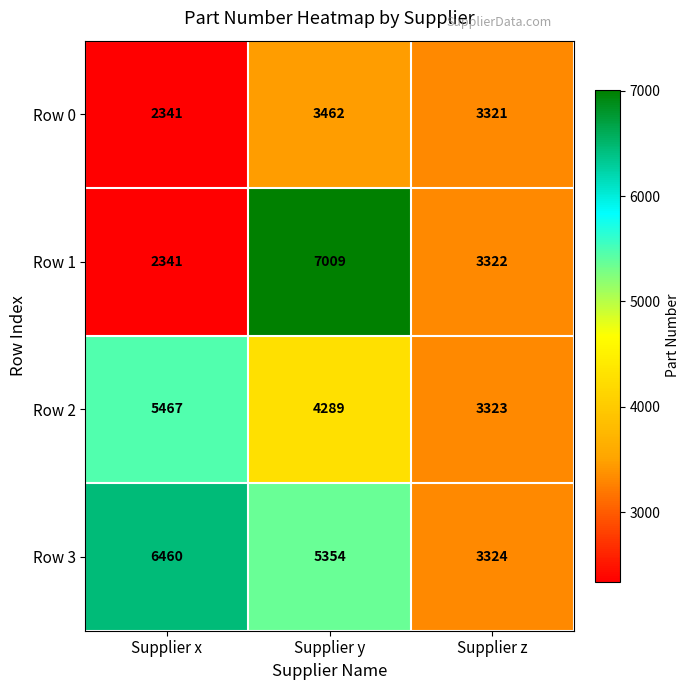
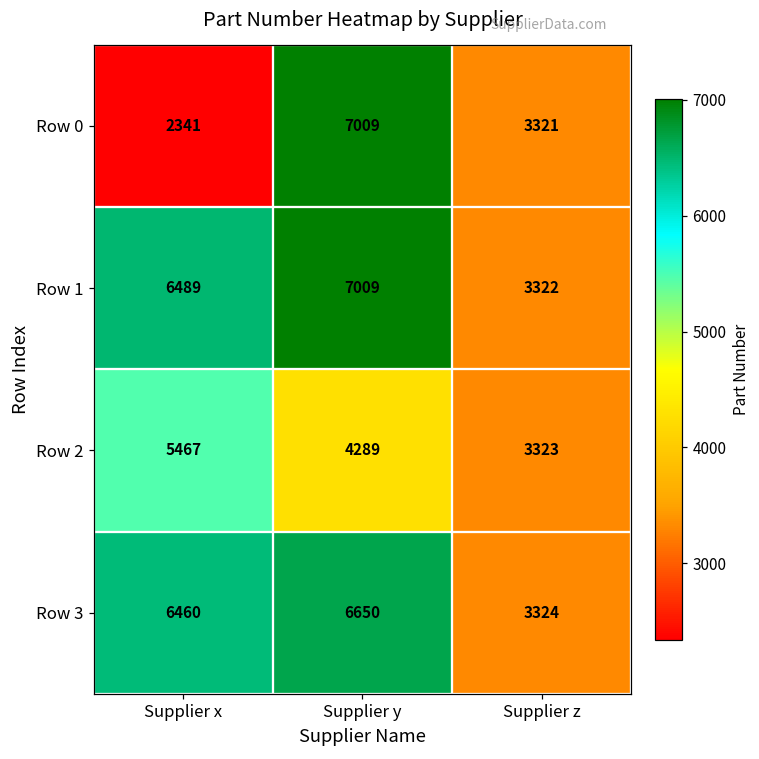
Row 0, Supplier y: 3462 -> 7009
Row 1, Supplier x: 2341 -> 6489
Row 3, Supplier y: 5354 -> 6650
